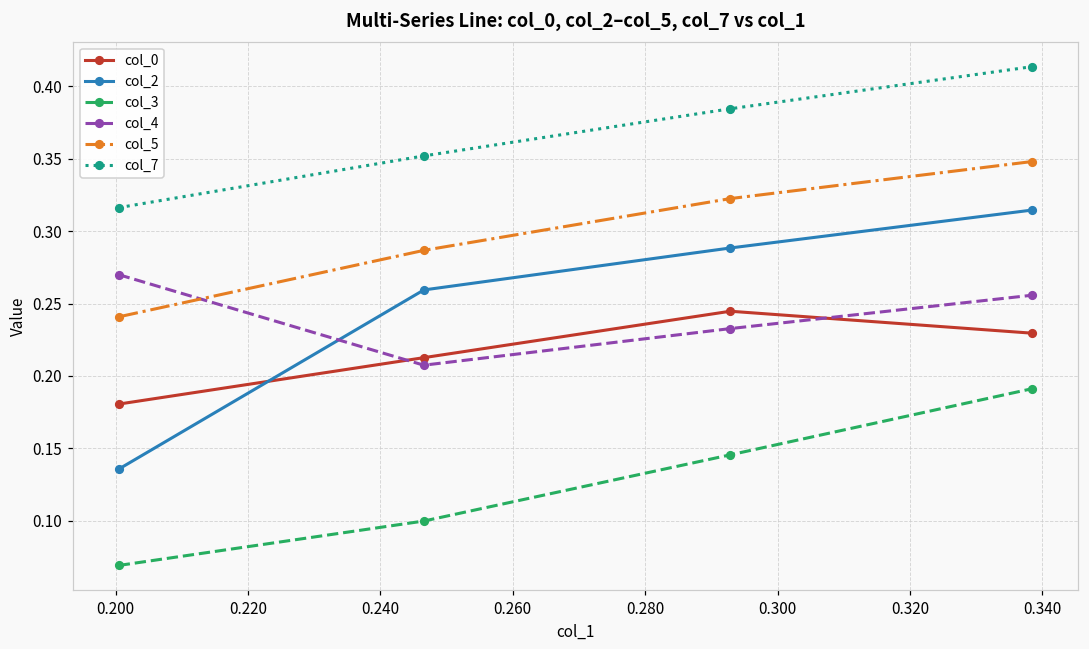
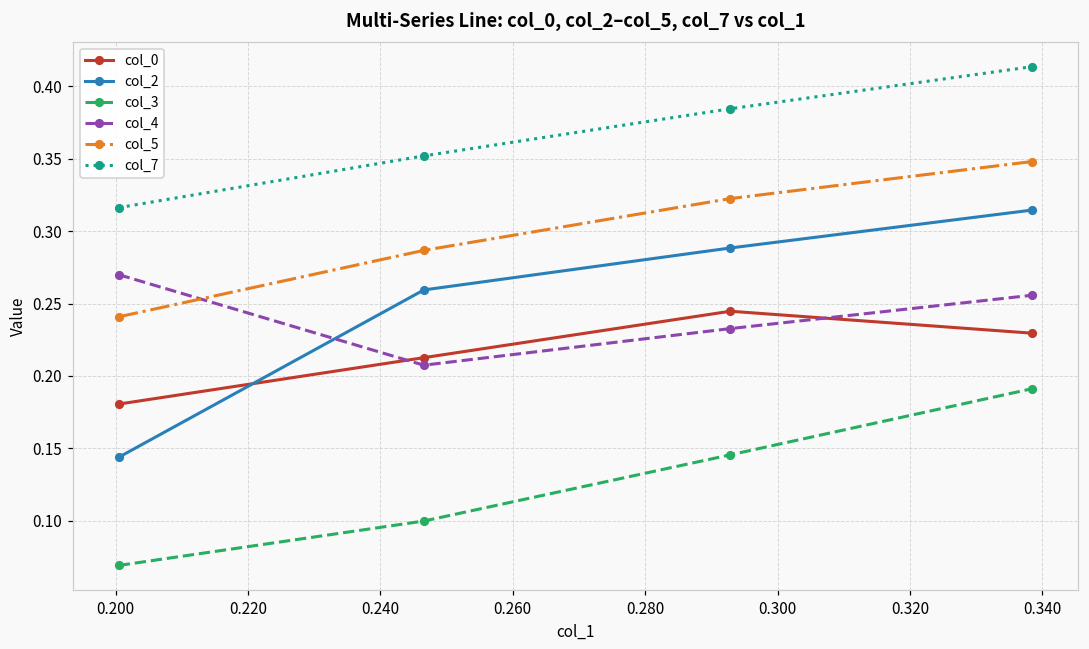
col_2, 0.200: 0.136 -> 0.144
